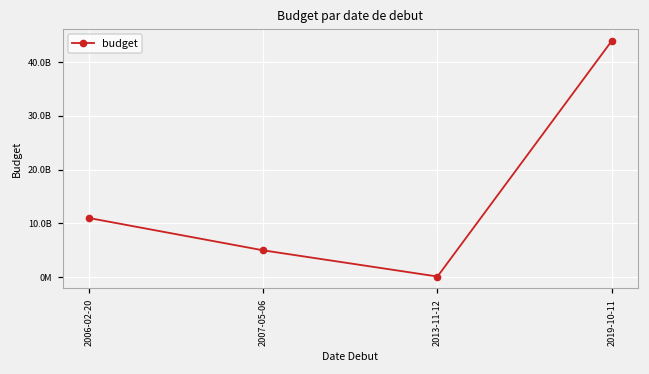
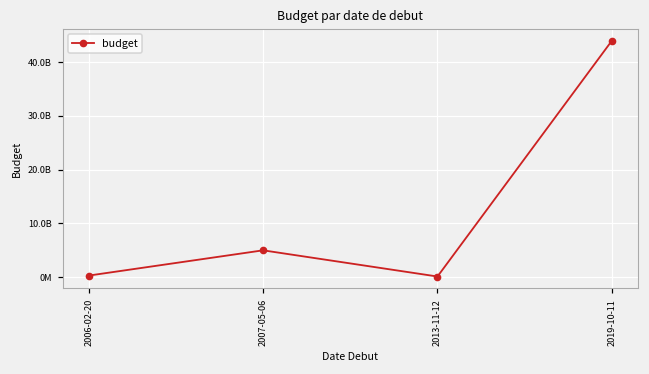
2006-02-20: 11000000000 -> 0
